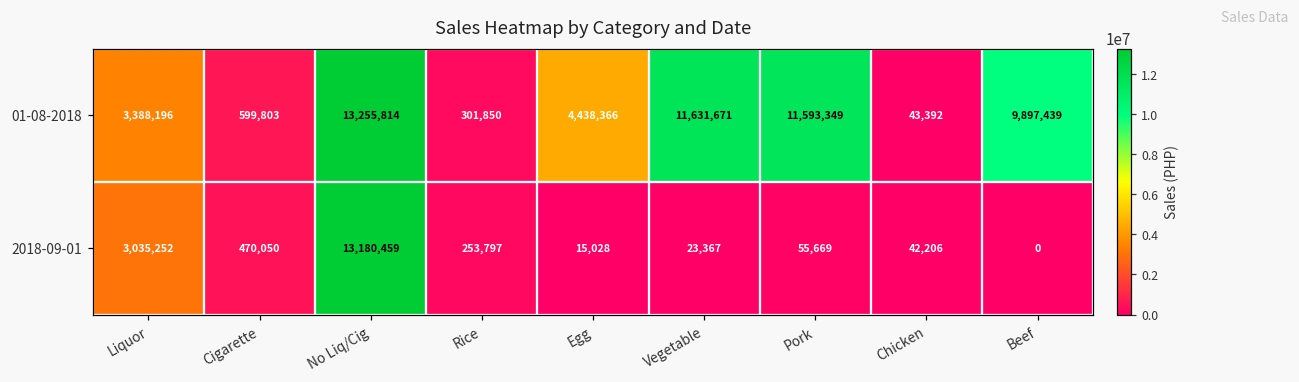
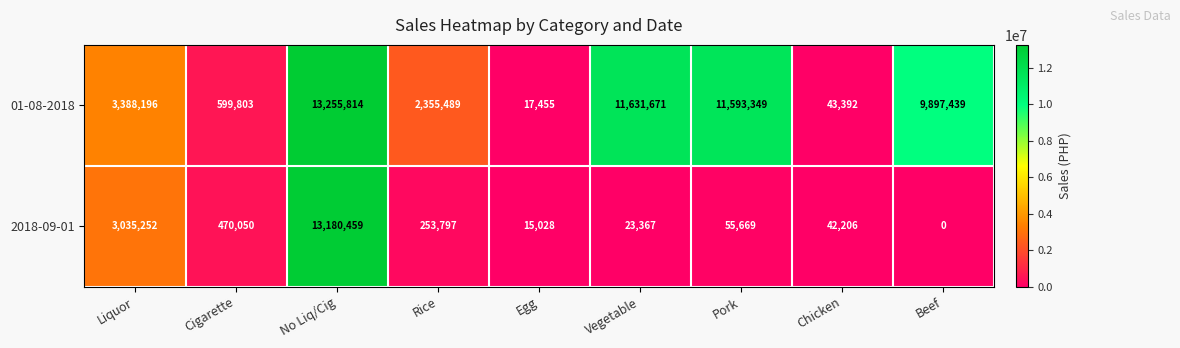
01-08-2018, Rice: 301,850 -> 2,355,489
01-08-2018, Egg: 4,438,366 -> 17,455
